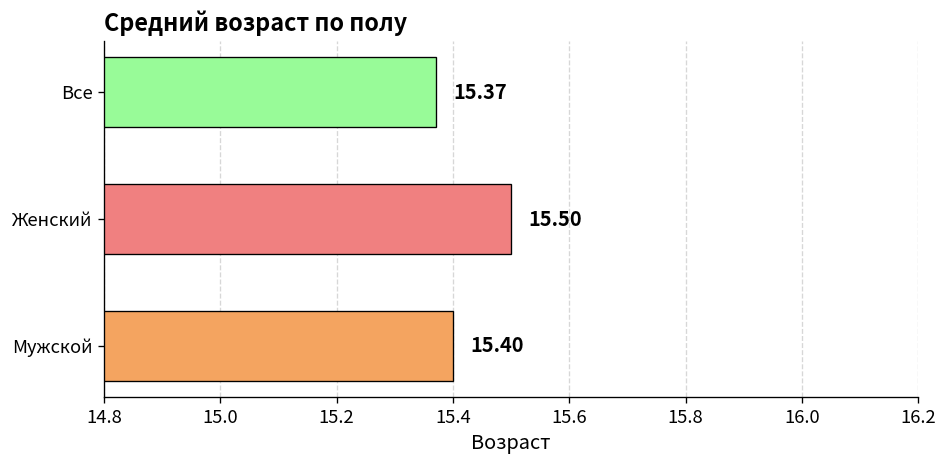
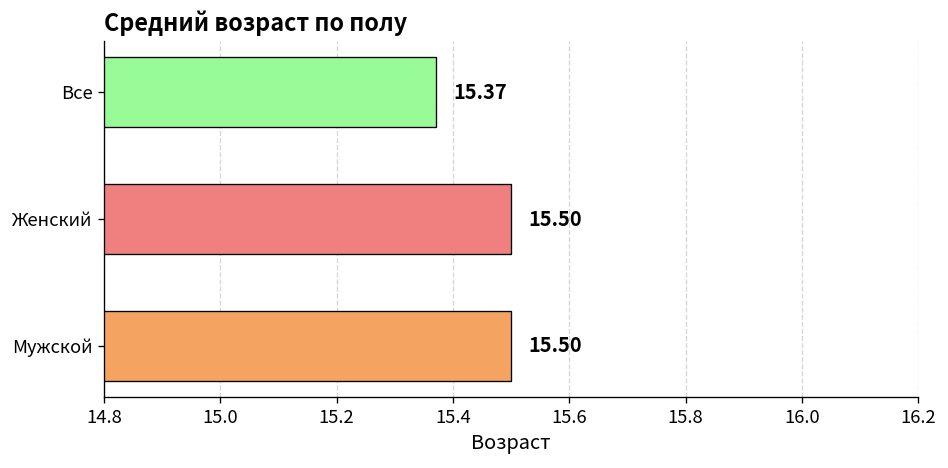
Мужской: 15.40 -> 15.50
